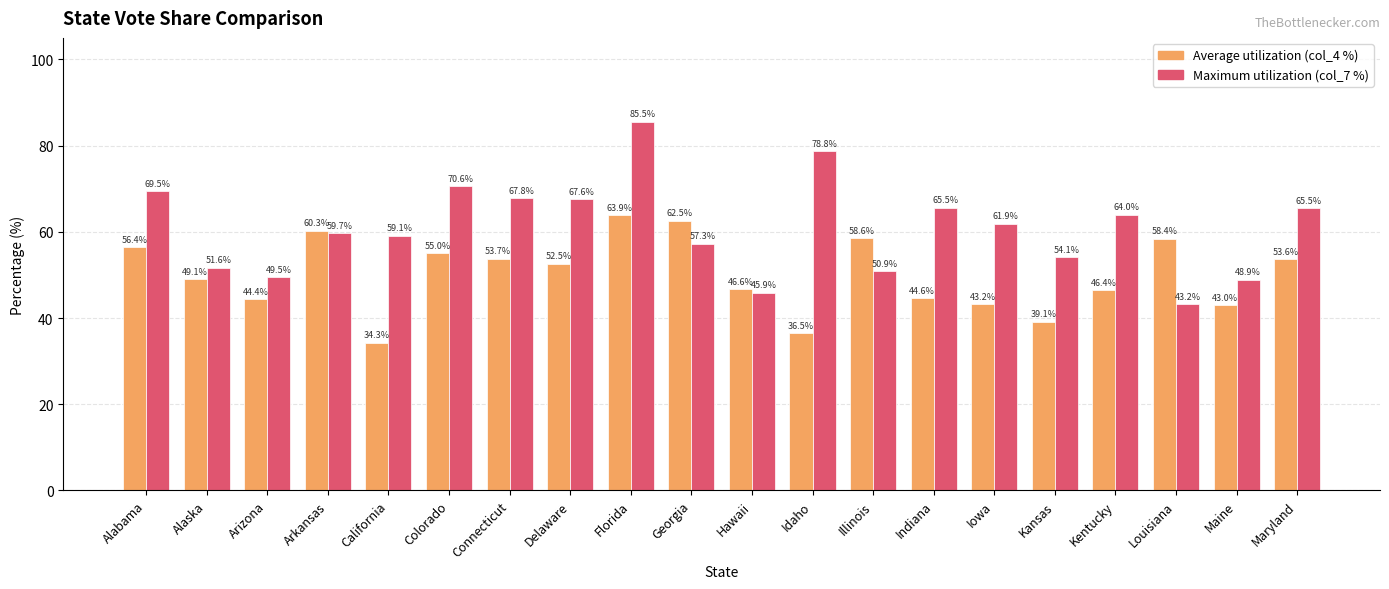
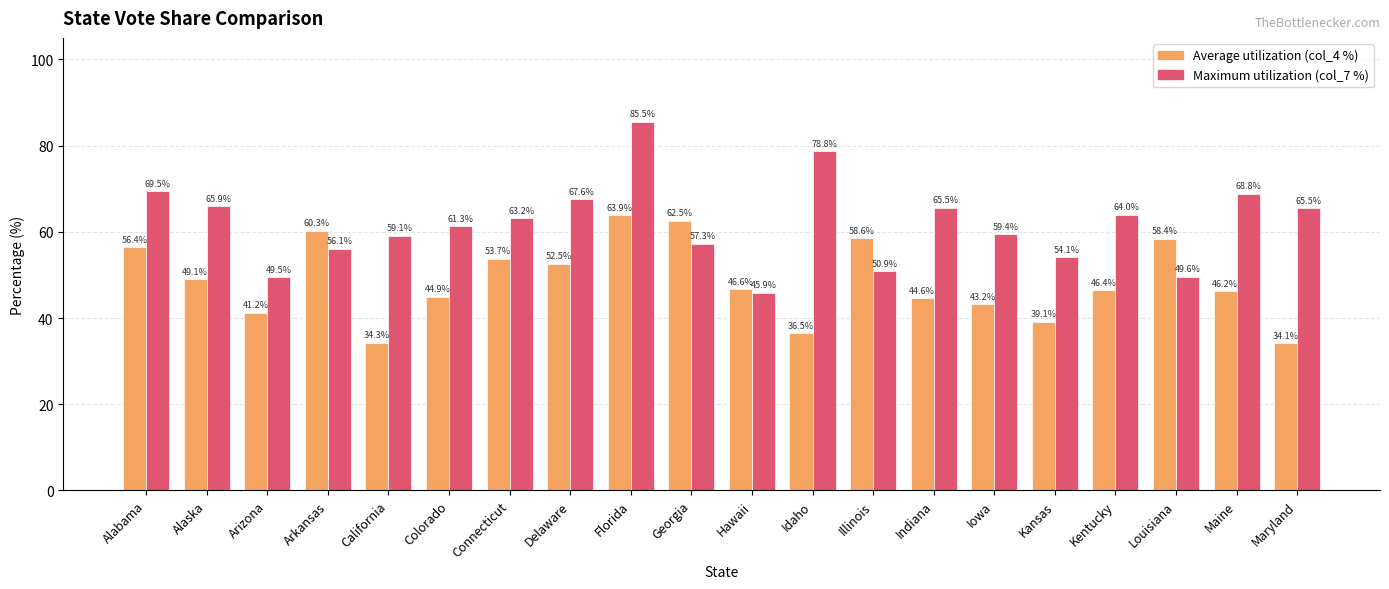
Maximum utilization (col_7 %), Alaska: 51.6% -> 65.9%
Average utilization (col_4 %), Arizona: 44.4% -> 41.2%
Maximum utilization (col_7 %), Arkansas: 59.7% -> 56.1%
Average utilization (col_4 %), Colorado: 55.0% -> 44.9%
Maximum utilization (col_7 %), Colorado: 70.6% -> 61.3%
Maximum utilization (col_7 %), Connecticut: 67.8% -> 63.2%
Maximum utilization (col_7 %), Iowa: 61.9% -> 59.4%
Maximum utilization (col_7 %), Louisiana: 43.2% -> 49.6%
Average utilization (col_4 %), Maine: 43.0% -> 46.2%
Maximum utilization (col_7 %), Maine: 48.9% -> 68.8%
Average utilization (col_4 %), Maryland: 53.6% -> 34.1%
